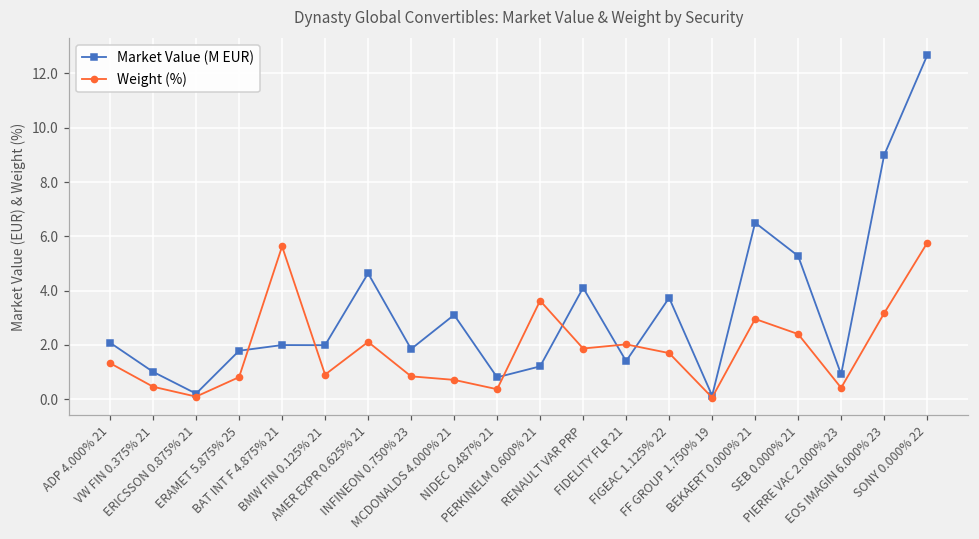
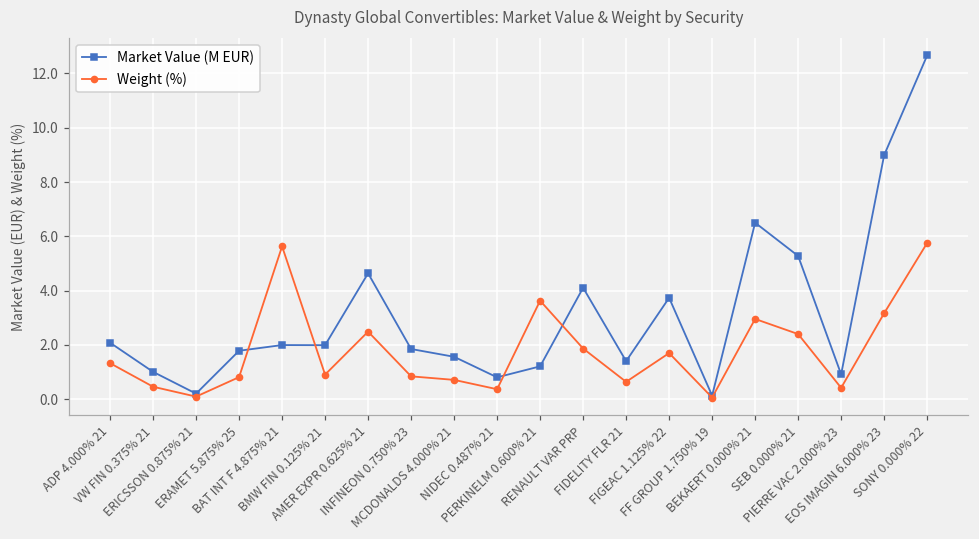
Weight (%), AMER EXPR 0.625% 21: 2.1 -> 2.5
Market Value (M EUR), MCDONALDS 4.000% 21: 3.1 -> 1.6
Weight (%), FIDELITY FLR 21: 2.0 -> 0.6
